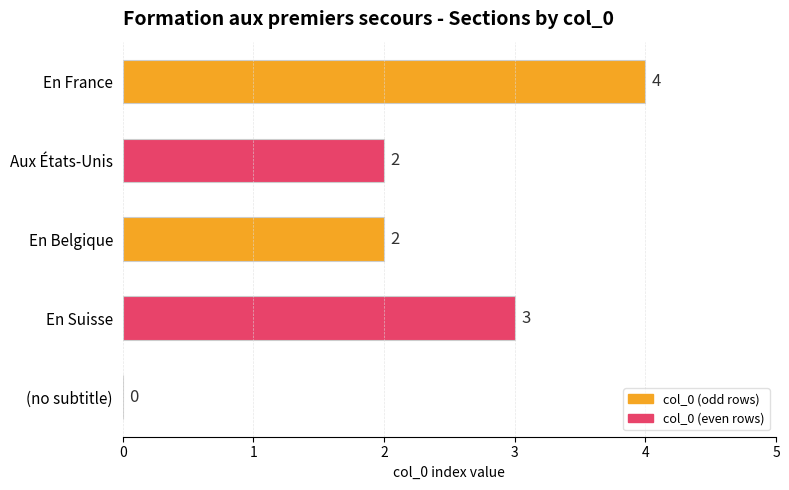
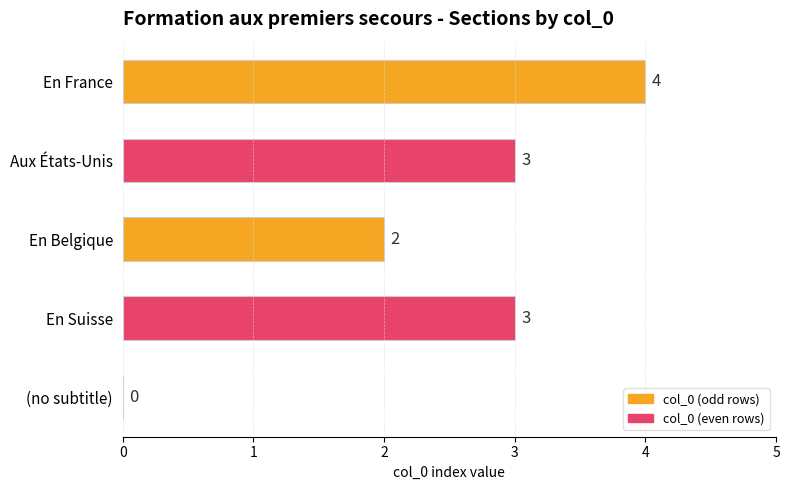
Aux États-Unis: 2 -> 3
